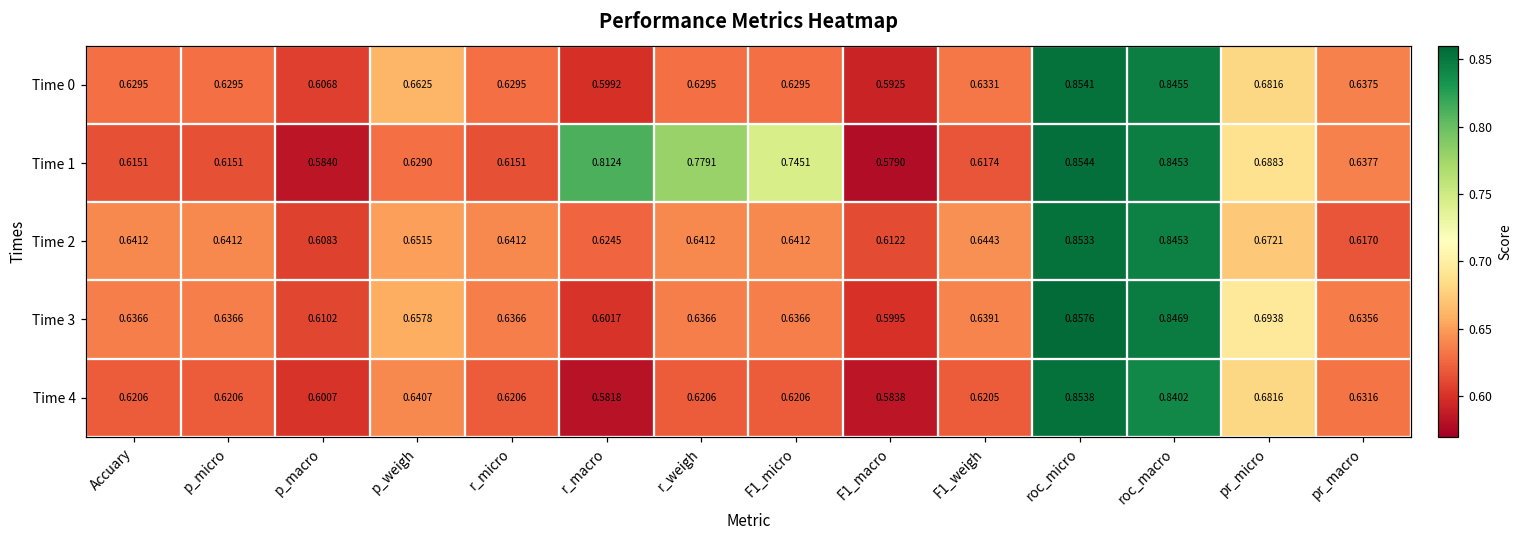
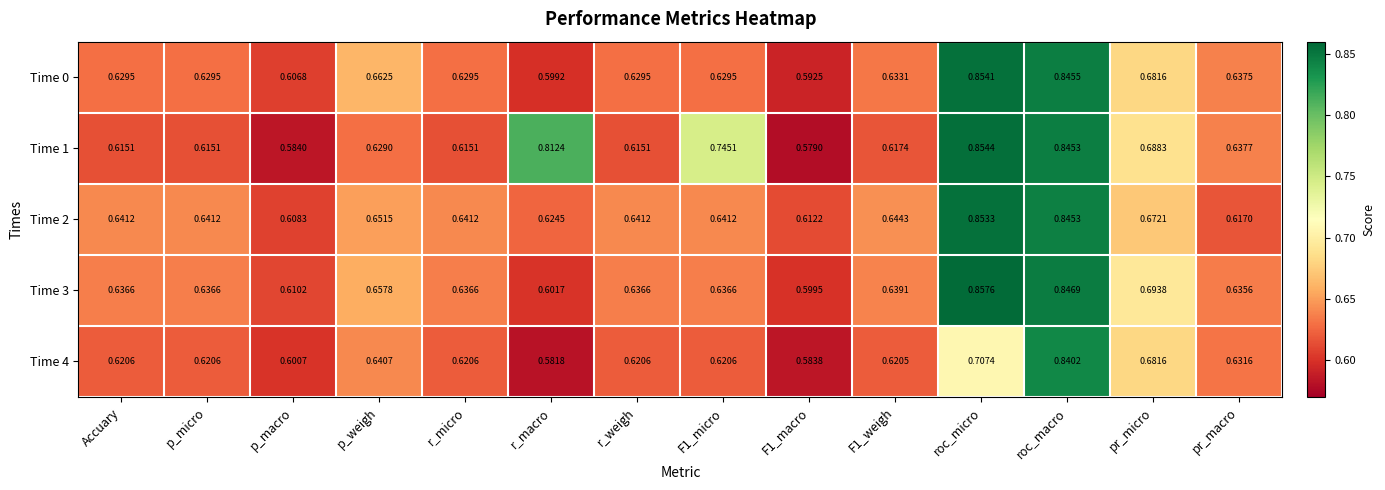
Time 1, r_weigh: 0.7791 -> 0.6151
Time 4, roc_micro: 0.8538 -> 0.7074
